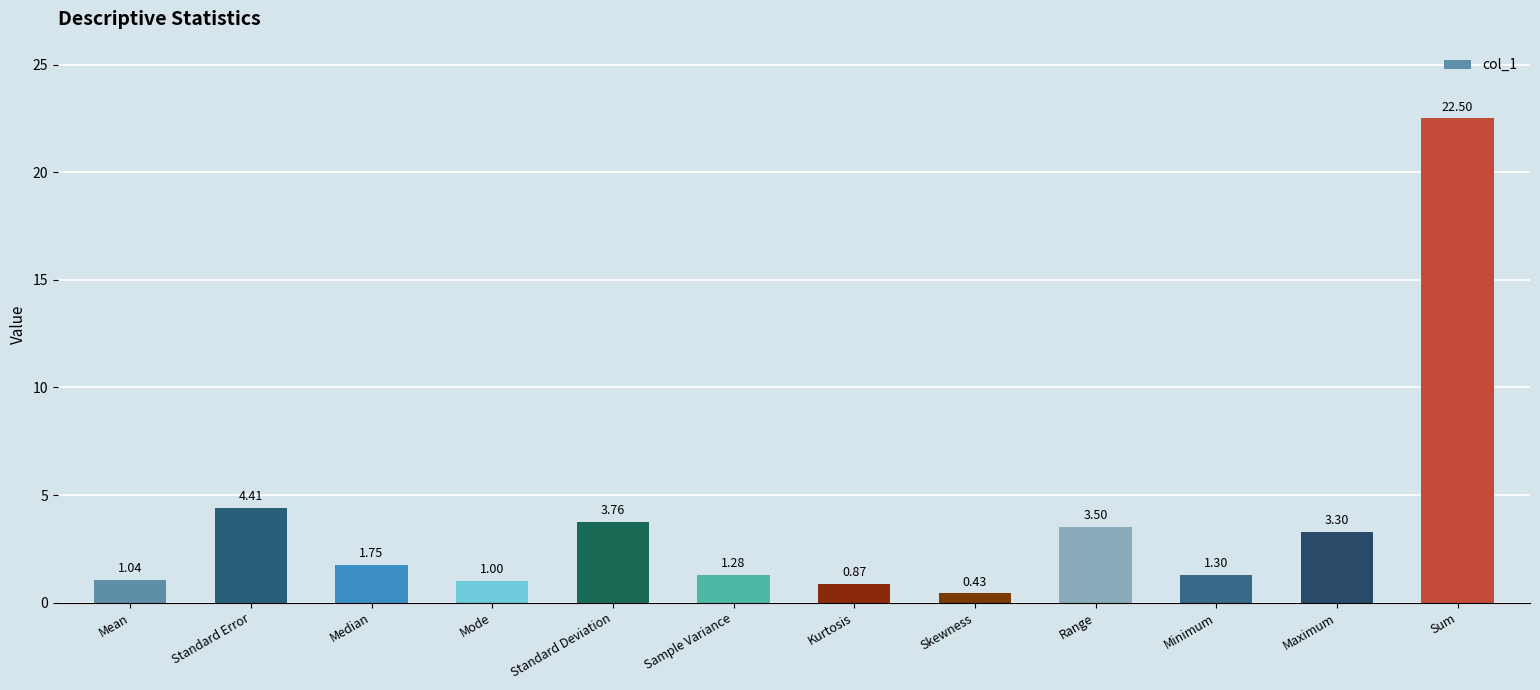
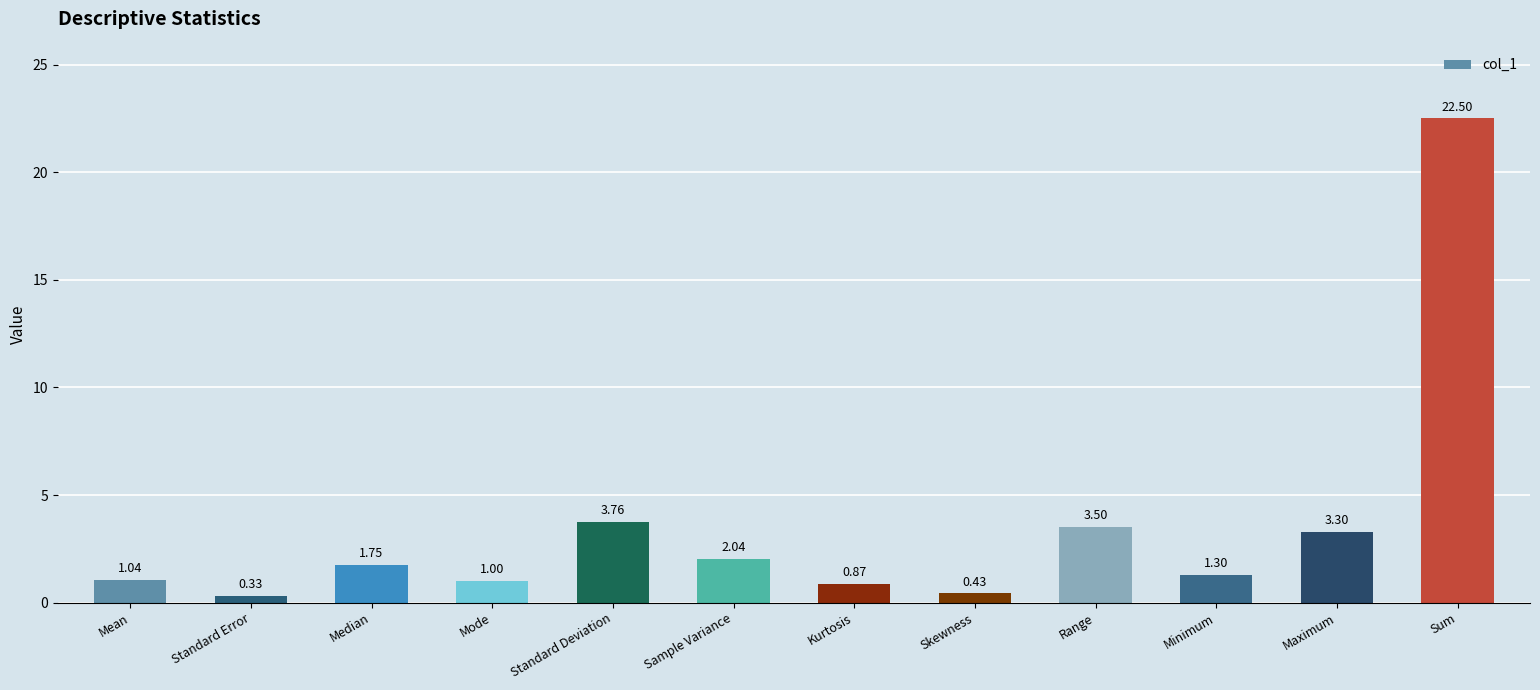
Standard Error: 4.41 -> 0.33
Sample Variance: 1.28 -> 2.04
